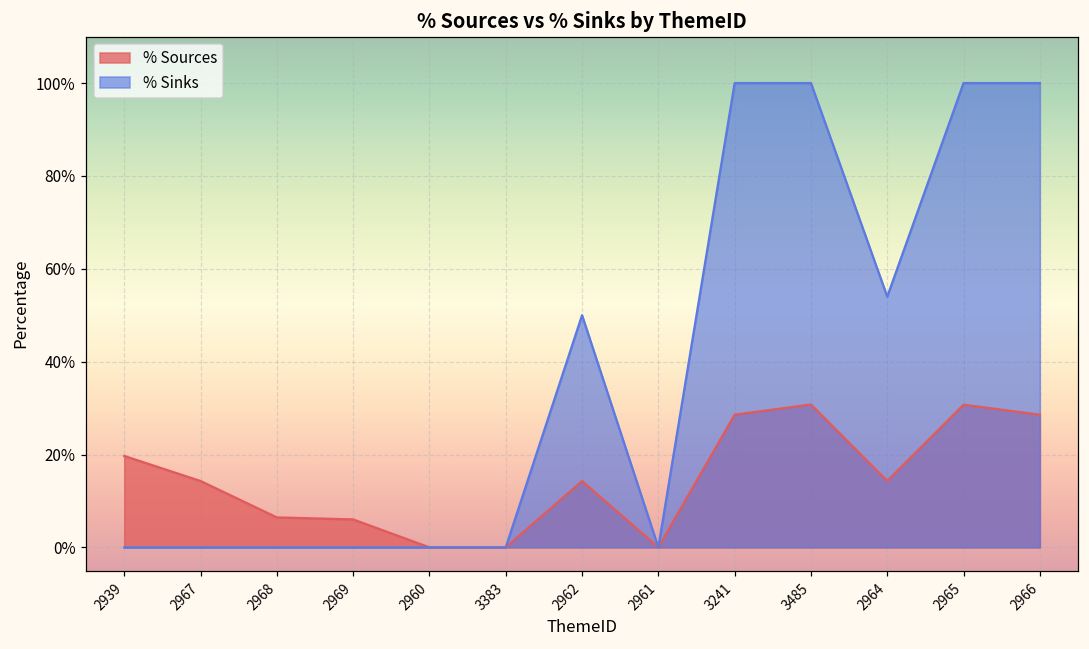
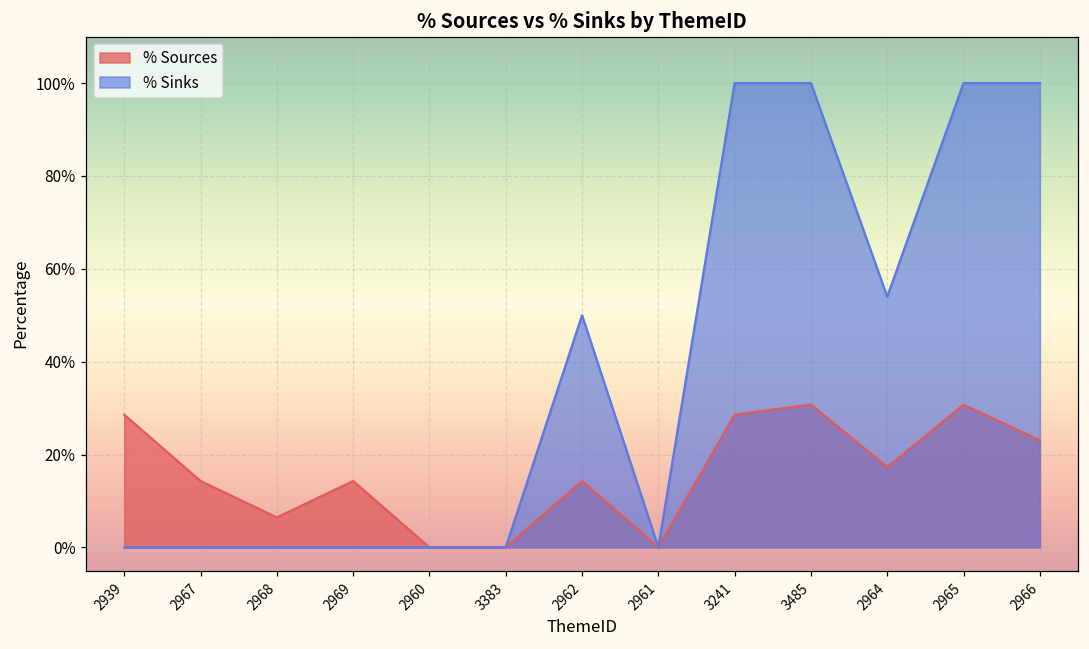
% Sources, 2939: 20% -> 29%
% Sources, 2969: 6% -> 14%
% Sources, 2964: 14% -> 17%
% Sources, 2966: 29% -> 23%
